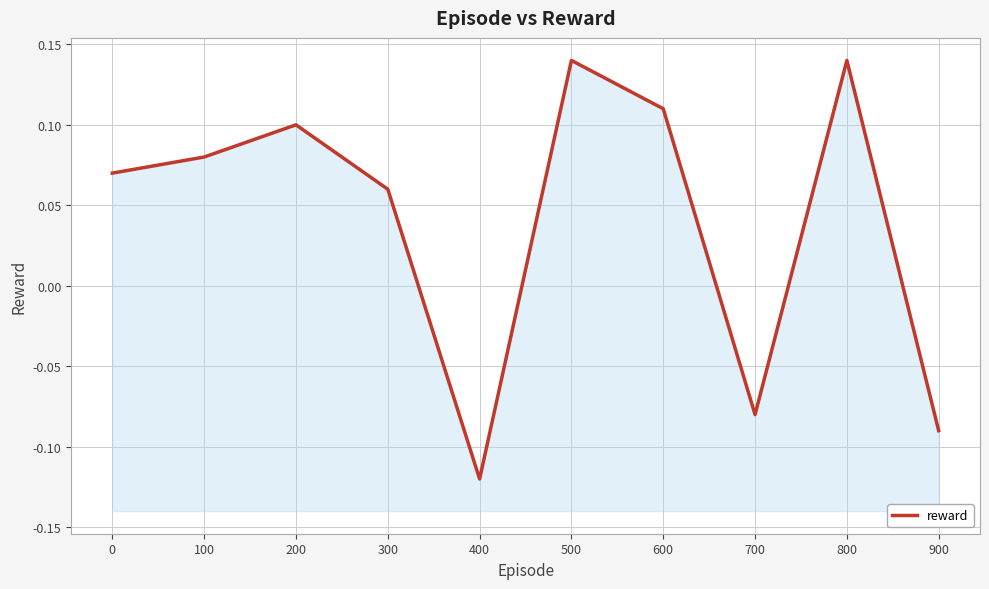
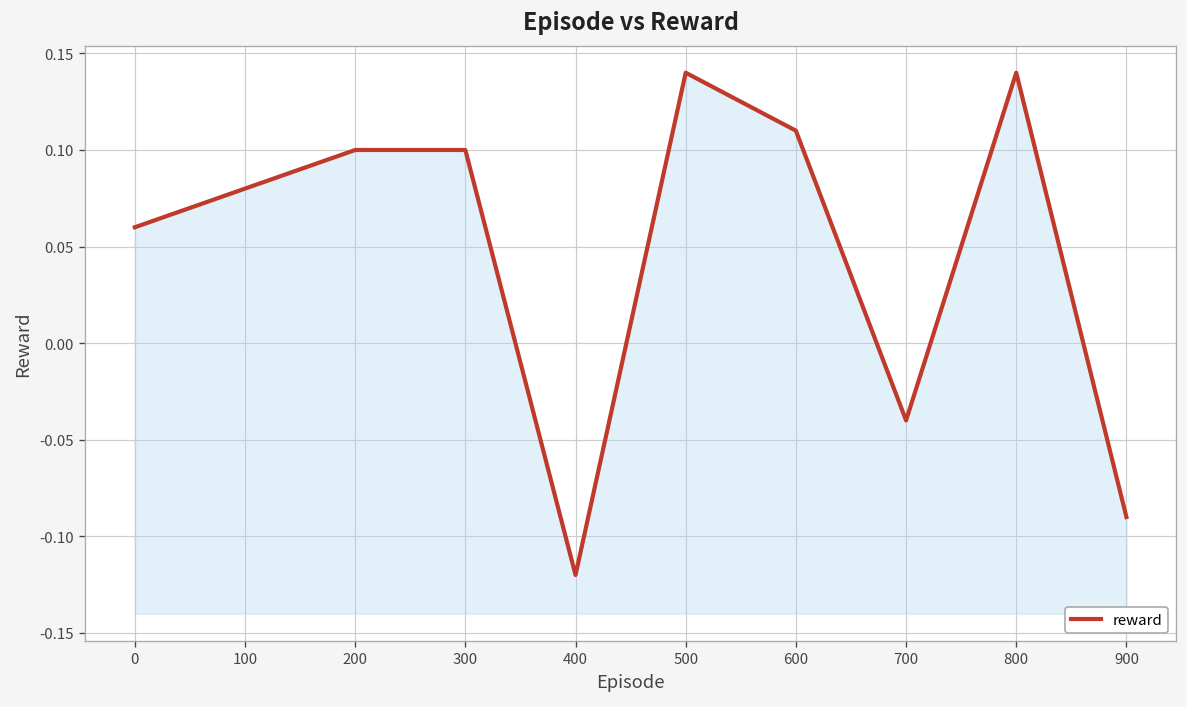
0: 0.07 -> 0.06
300: 0.06 -> 0.10
700: -0.08 -> -0.04
